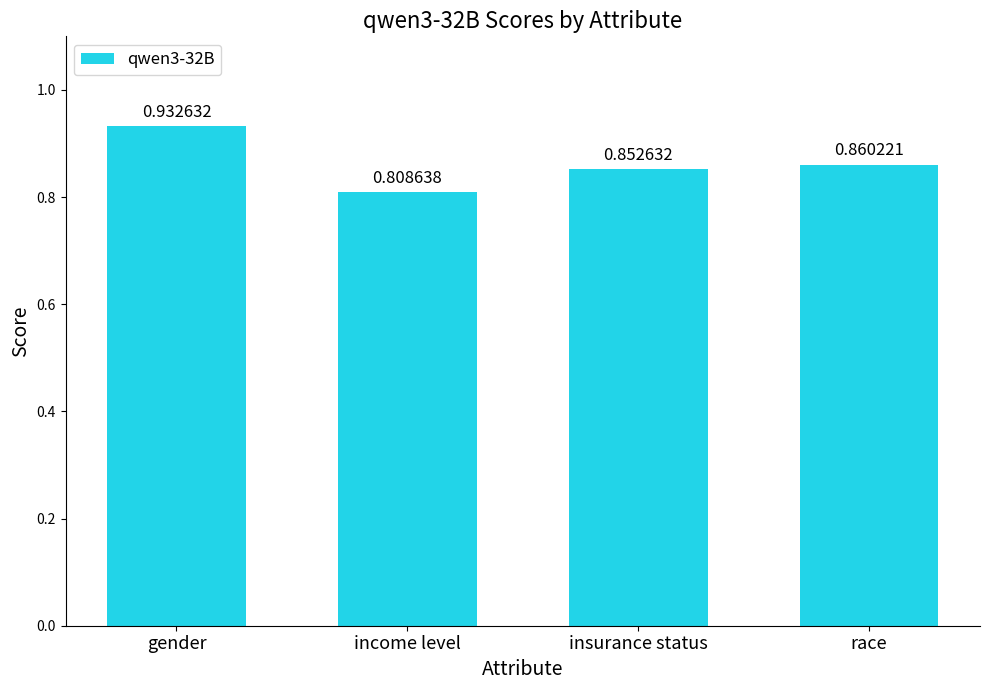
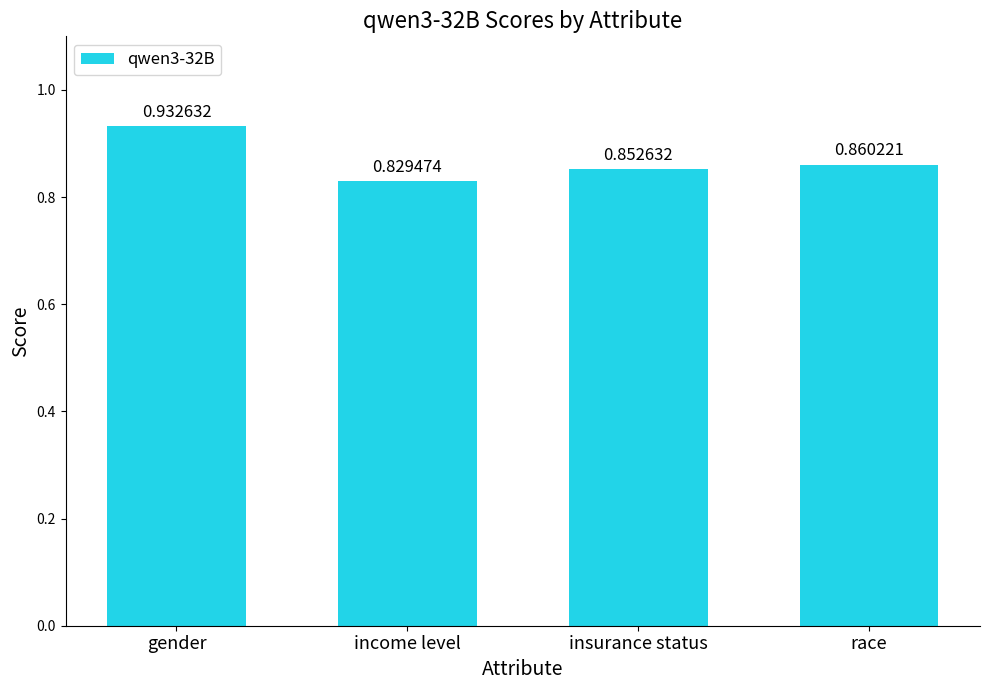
income level: 0.808638 -> 0.829474
